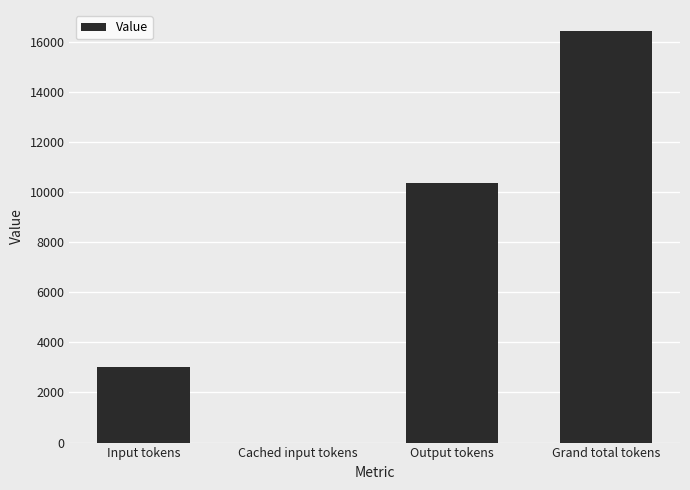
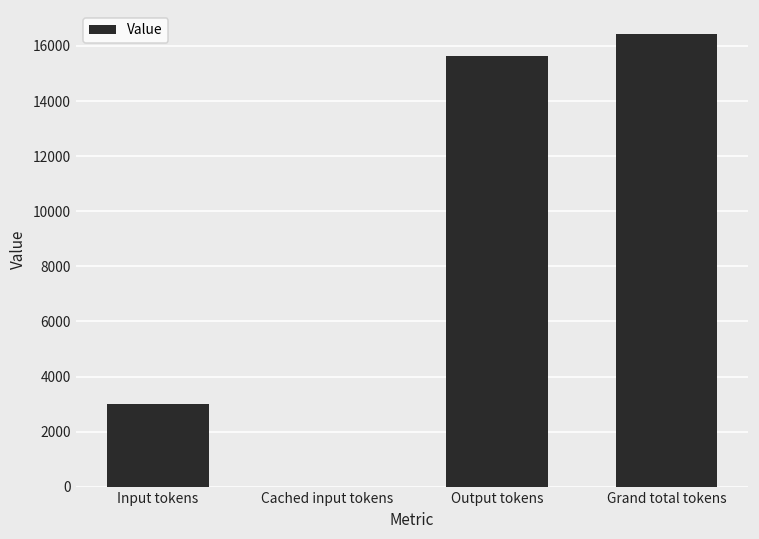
Output tokens: 10400 -> 15600
